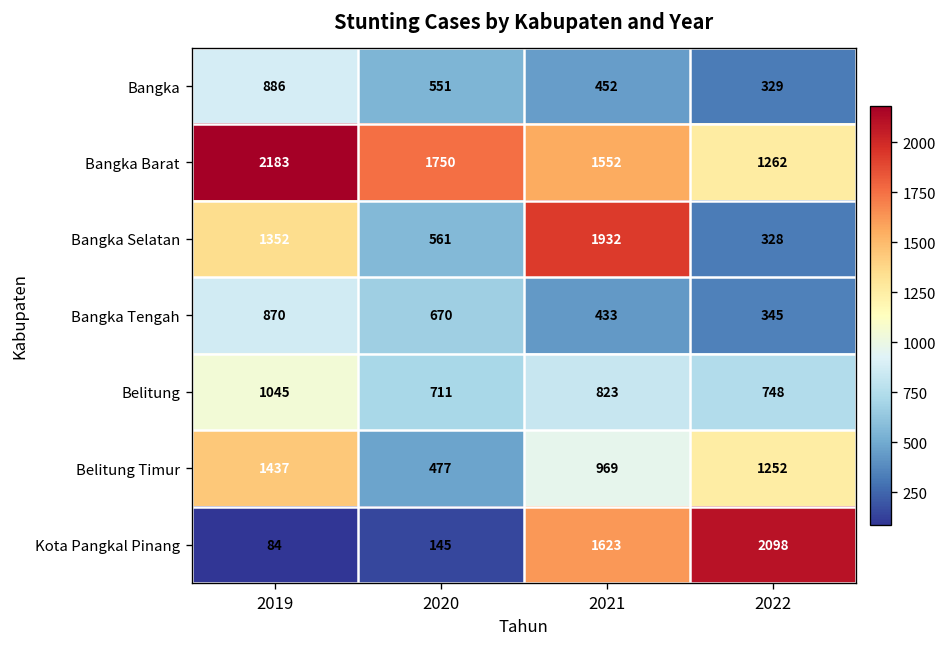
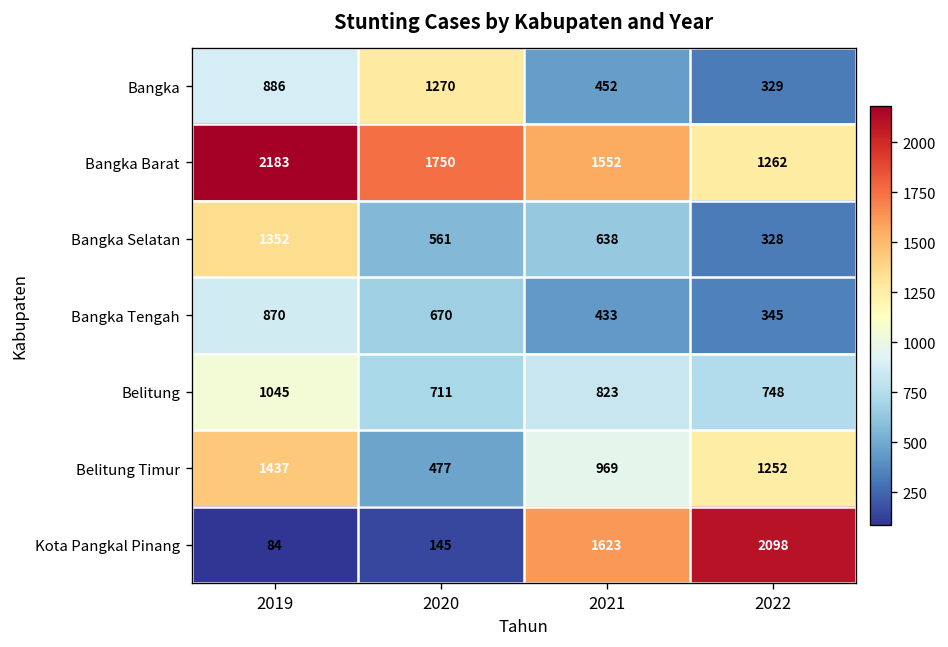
Bangka, 2020: 551 -> 1270
Bangka Selatan, 2021: 1932 -> 638
